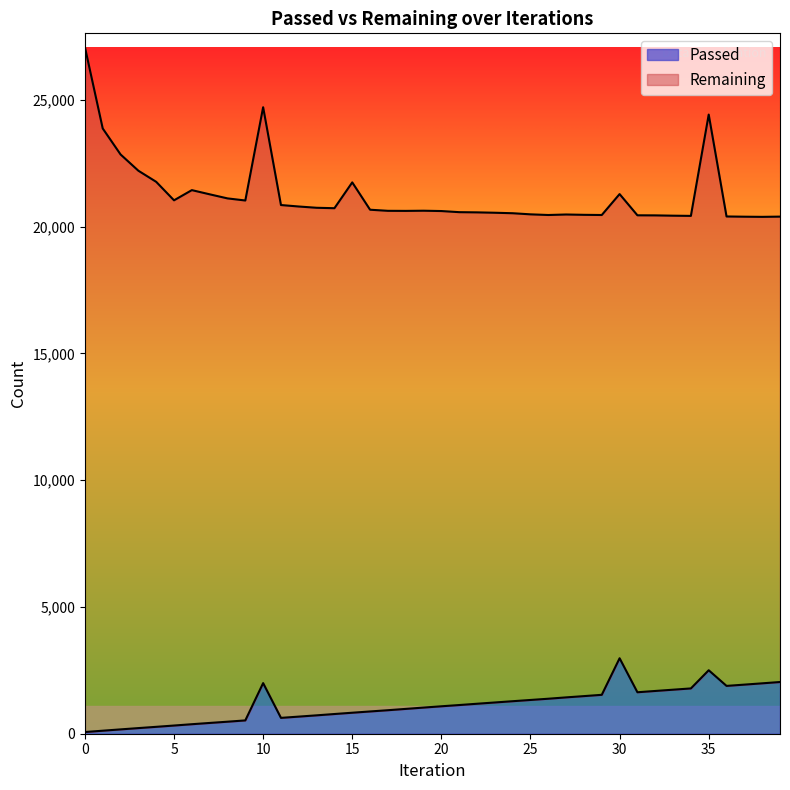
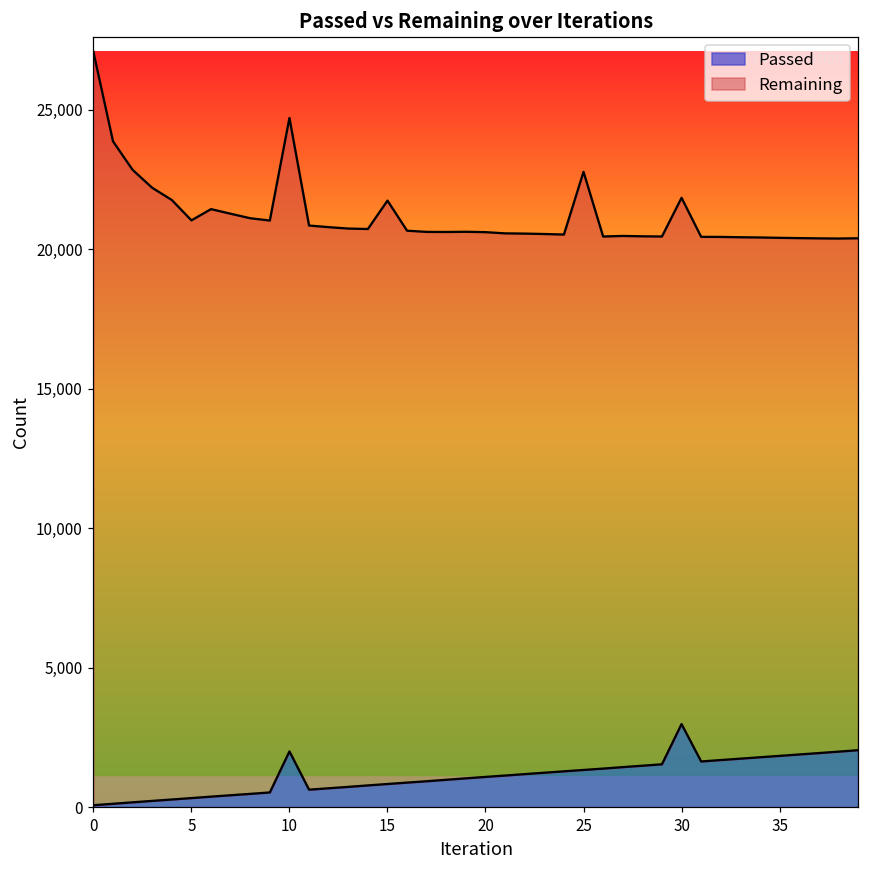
Remaining, 25: 19,100 -> 21,400
Remaining, 30: 18,300 -> 18,900
Passed, 35: 2,500 -> 1,800
Remaining, 35: 21,900 -> 18,600
